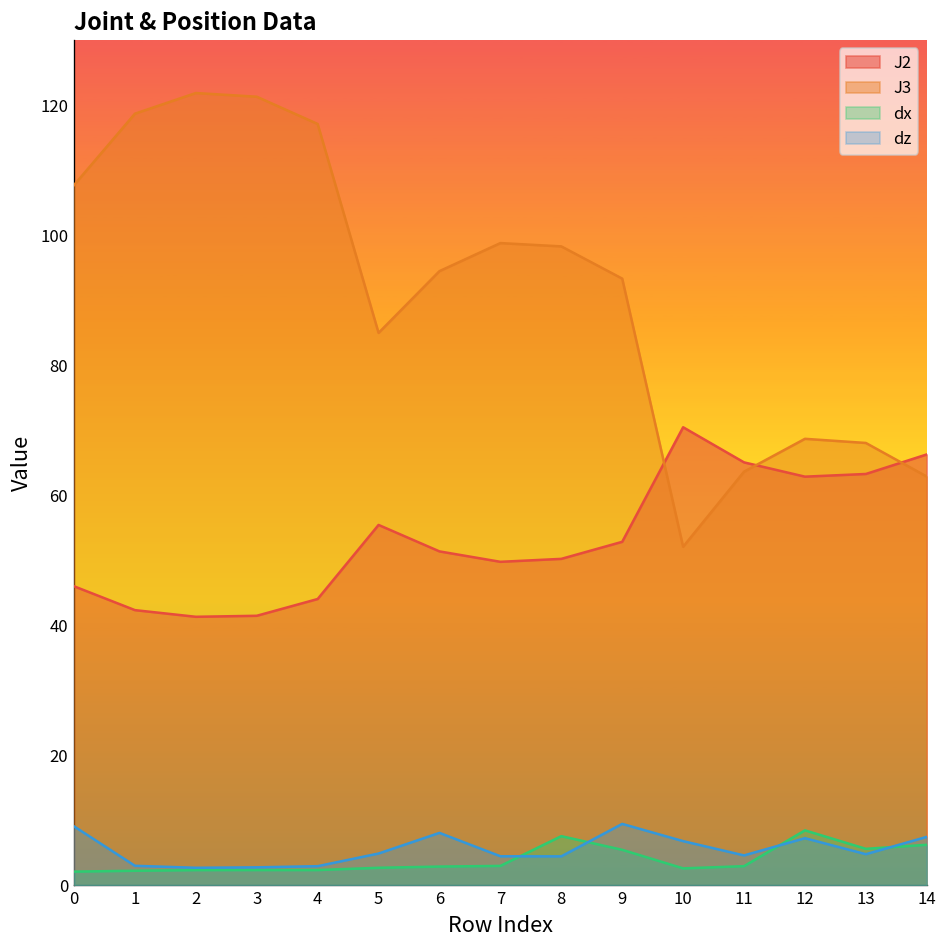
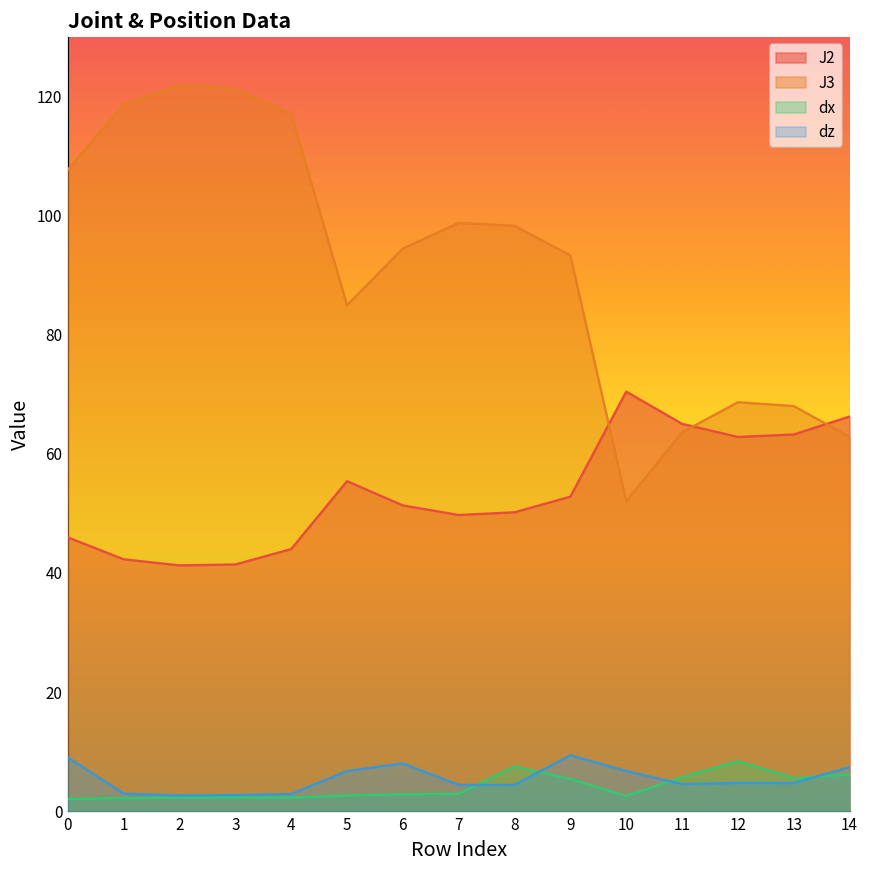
dz, 5: 5 -> 7
dx, 11: 3 -> 6
dz, 12: 7 -> 5
